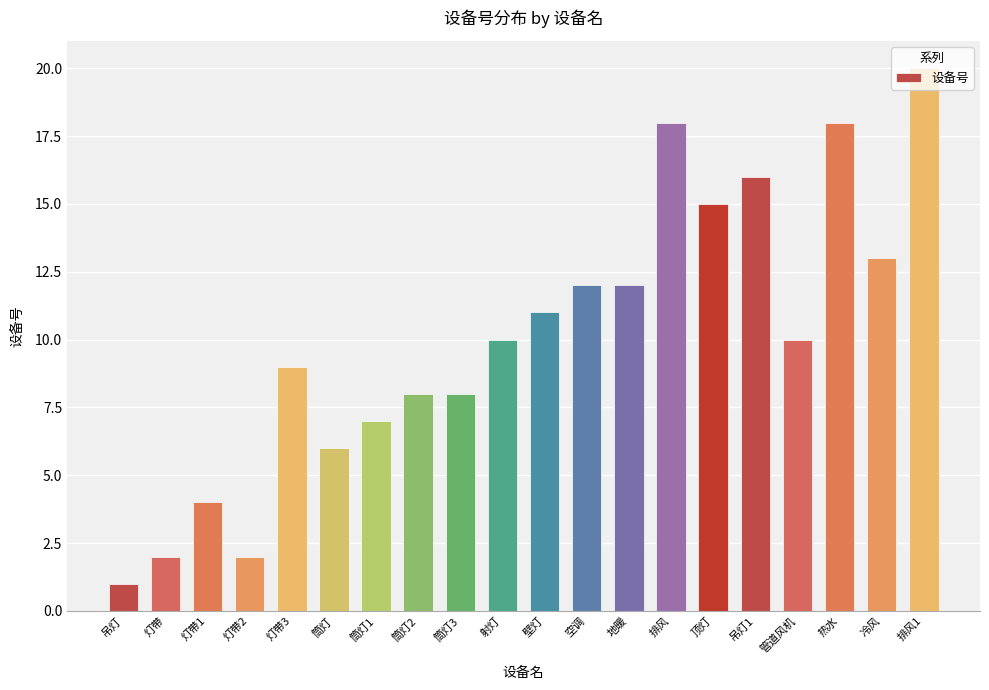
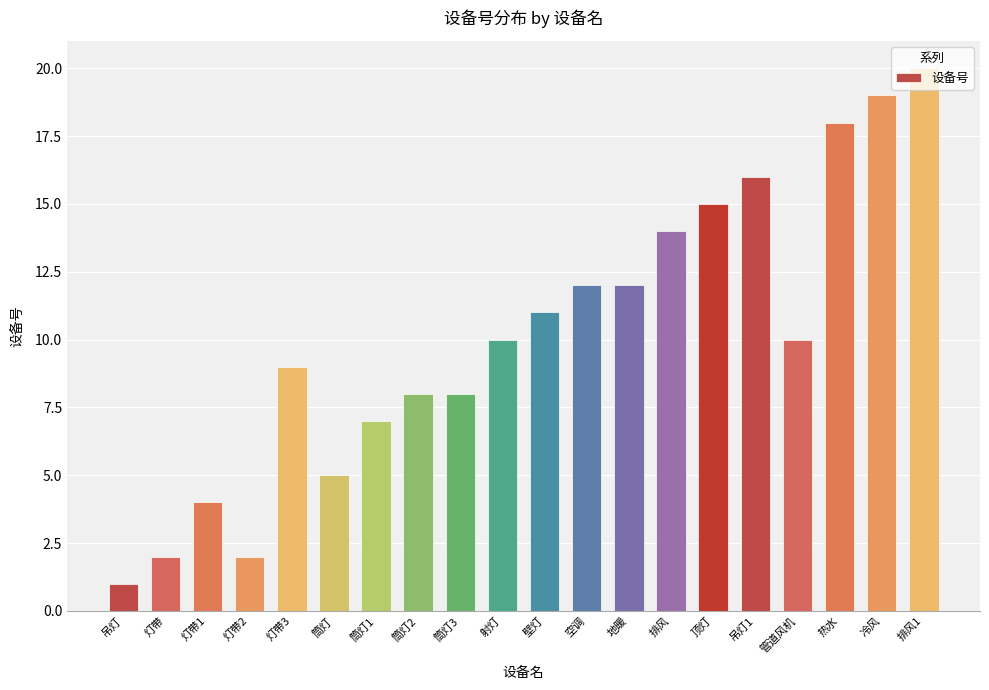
筒灯: 6 -> 5
排风: 18 -> 14
冷风: 13 -> 19
